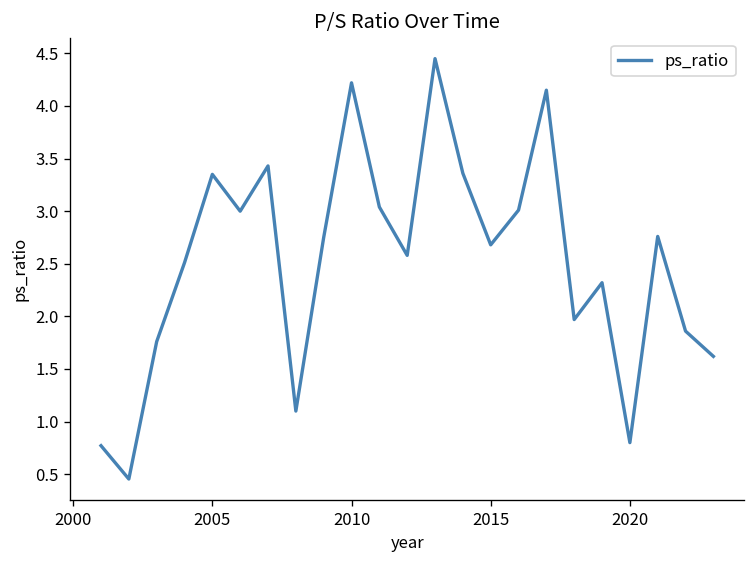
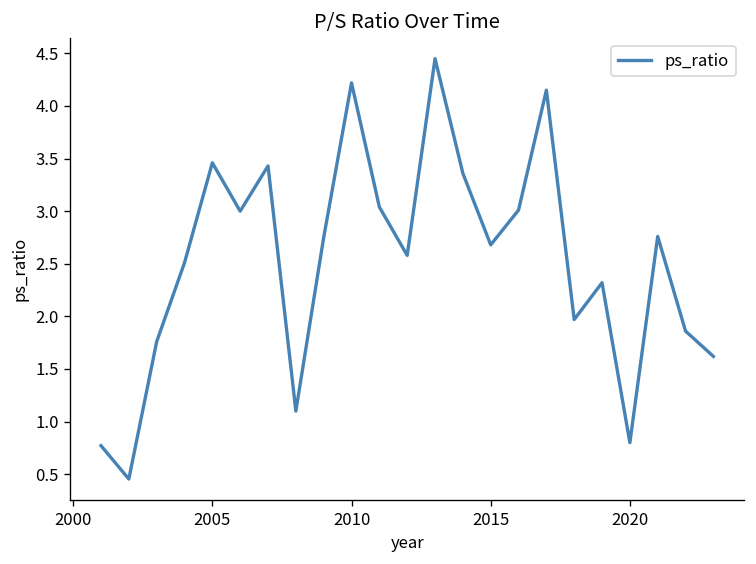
2005: 3.4 -> 3.5
